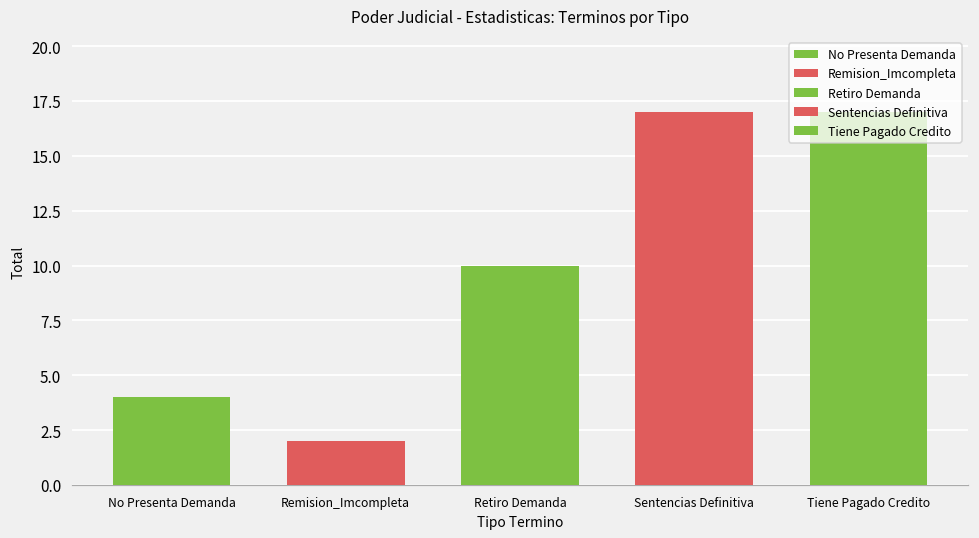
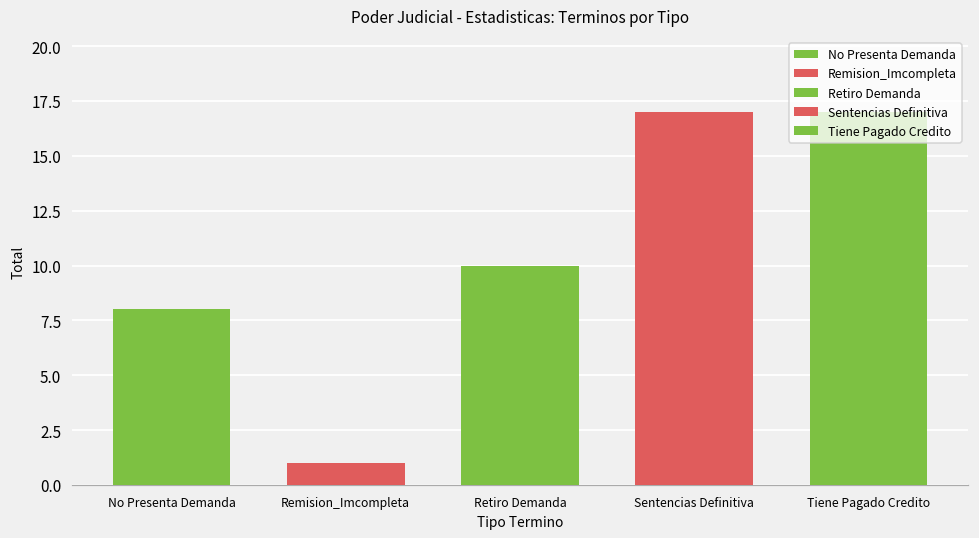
No Presenta Demanda: 4 -> 8
Remision_Imcompleta: 2 -> 1
